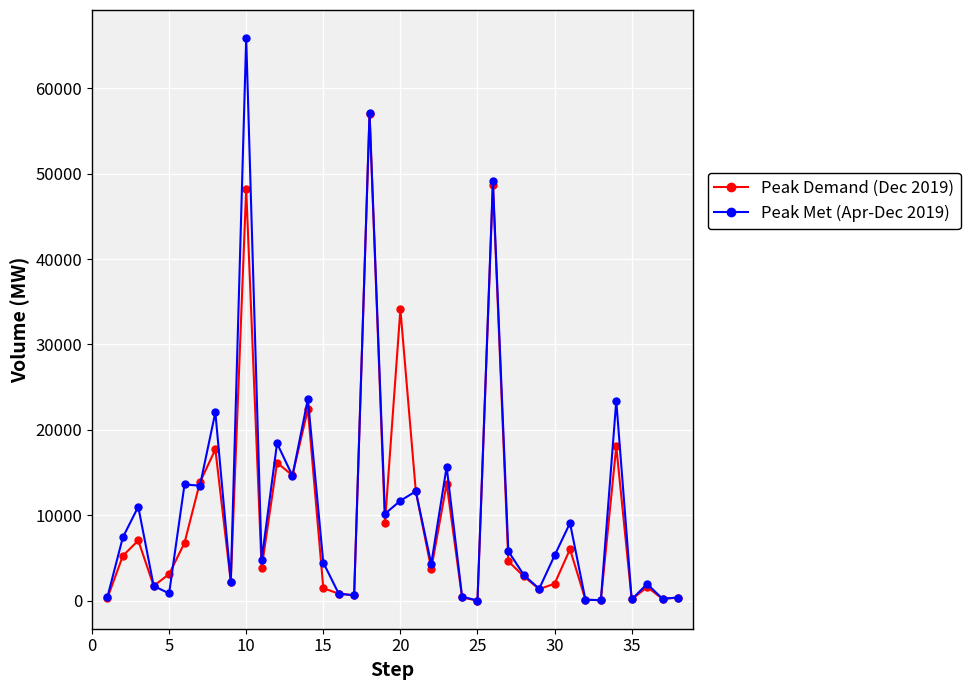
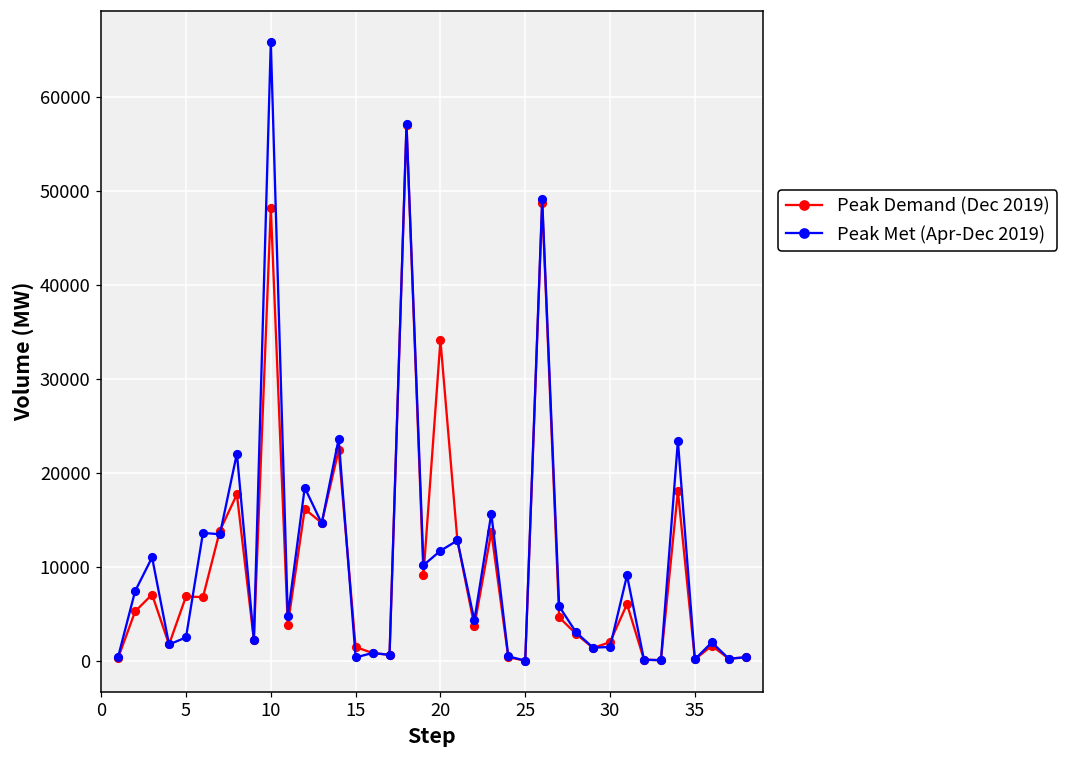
Peak Demand (Dec 2019), 5: 3000 -> 7000
Peak Met (Apr-Dec 2019), 5: 1000 -> 2000
Peak Met (Apr-Dec 2019), 15: 4000 -> 0
Peak Met (Apr-Dec 2019), 30: 5000 -> 1000
